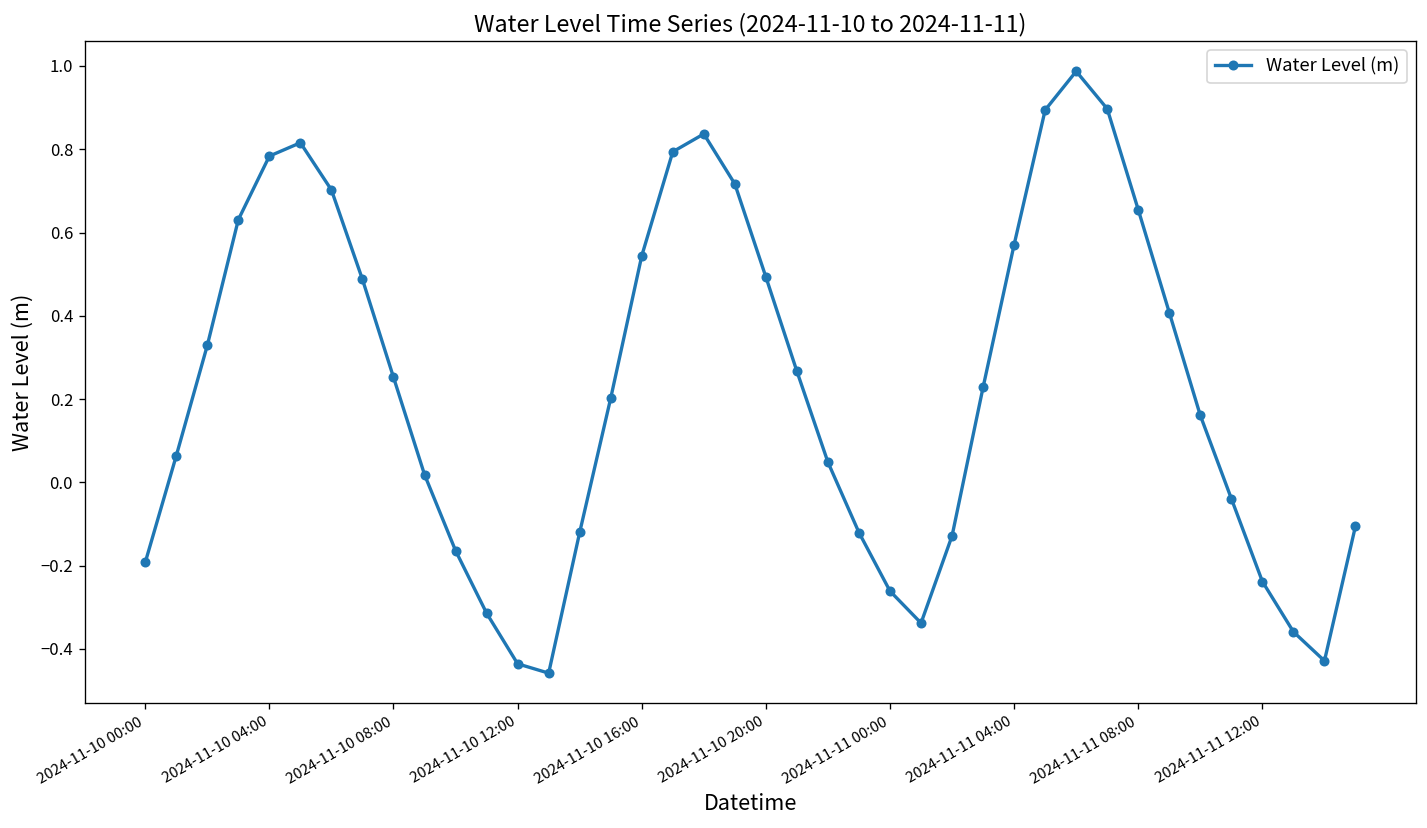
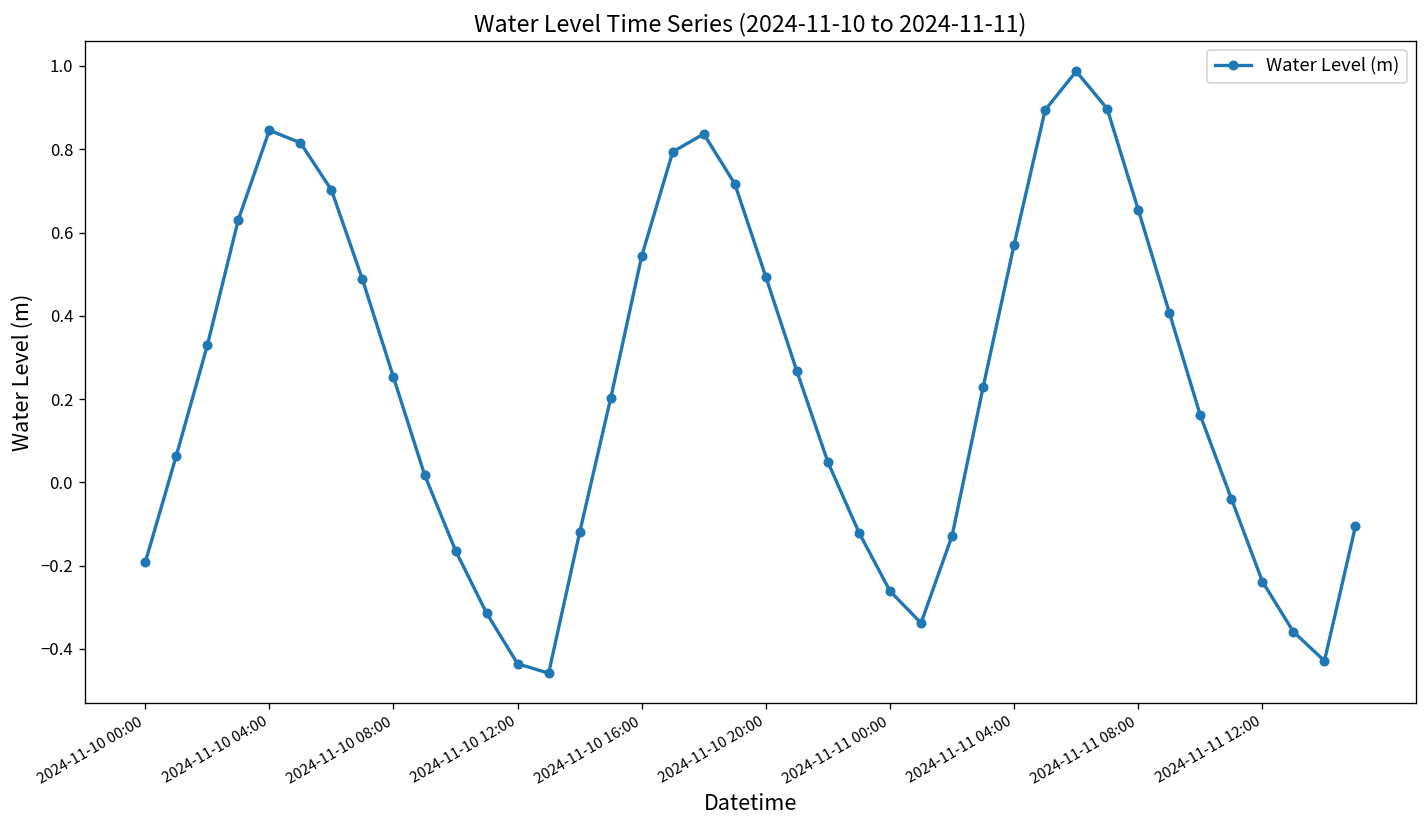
2024-11-10 04:00: 0.78 -> 0.85
